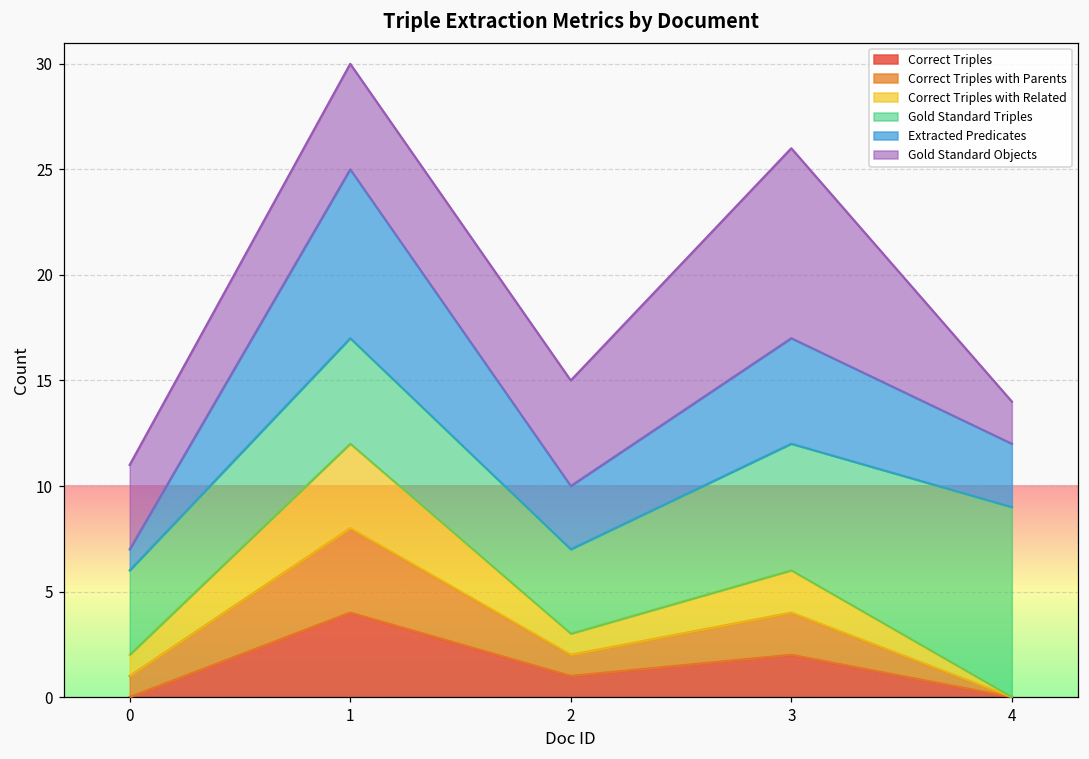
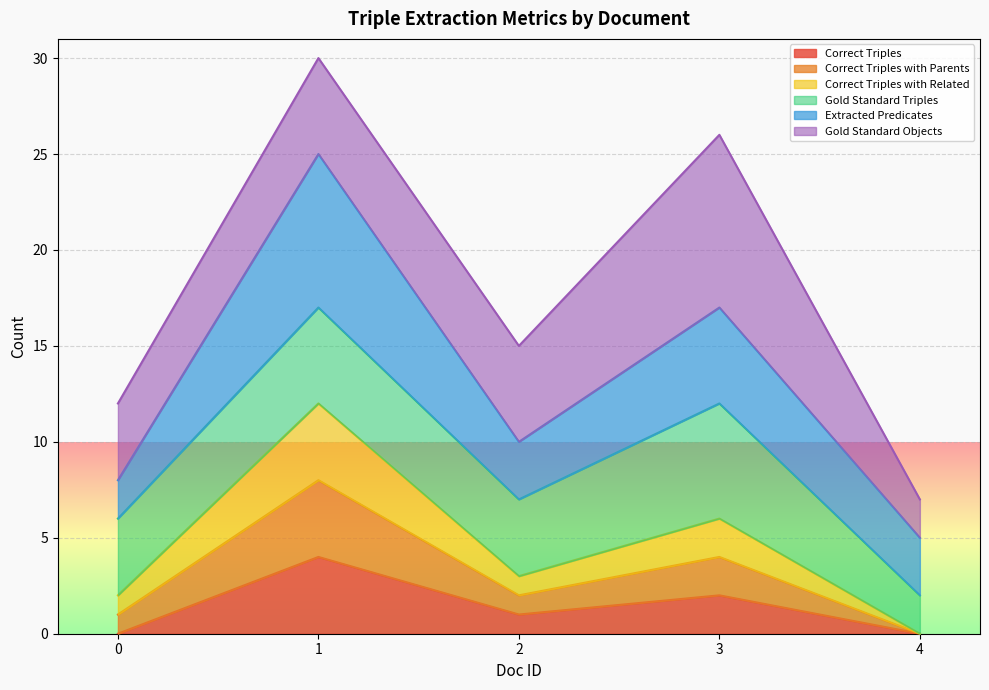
Extracted Predicates, 0: 1 -> 2
Gold Standard Triples, 4: 9 -> 2
